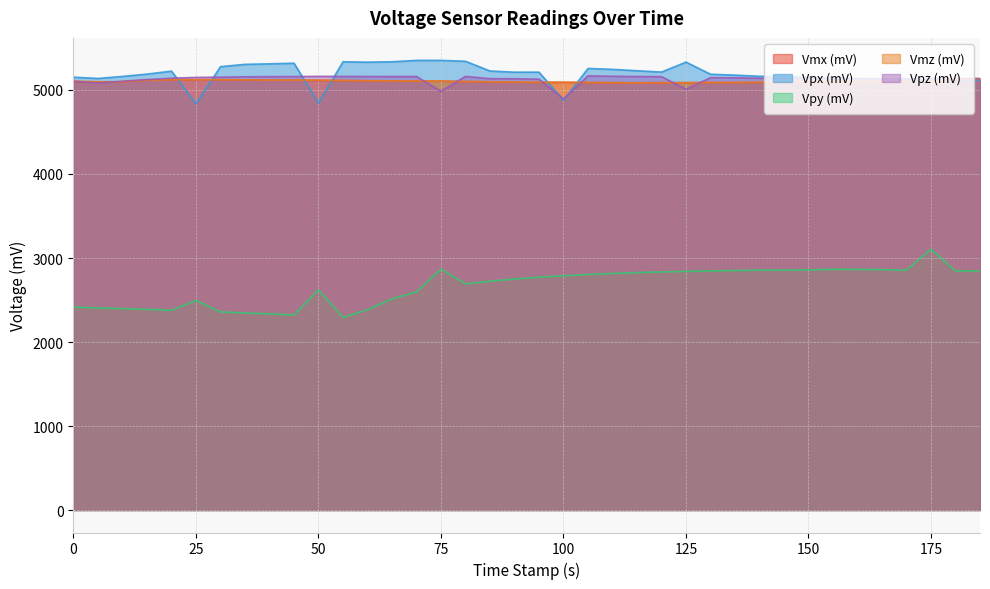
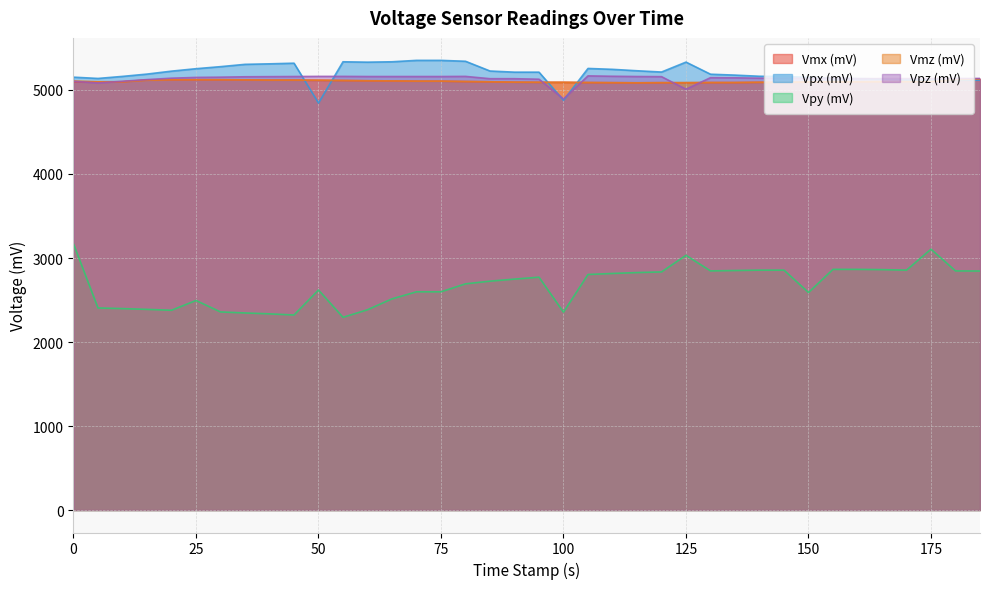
Vpy (mV), 0: 2400 -> 3200
Vpx (mV), 25: 4800 -> 5300
Vpy (mV), 75: 2900 -> 2600
Vpz (mV), 75: 5000 -> 5200
Vpy (mV), 100: 2800 -> 2400
Vpy (mV), 125: 2800 -> 3000
Vpy (mV), 150: 2900 -> 2600
